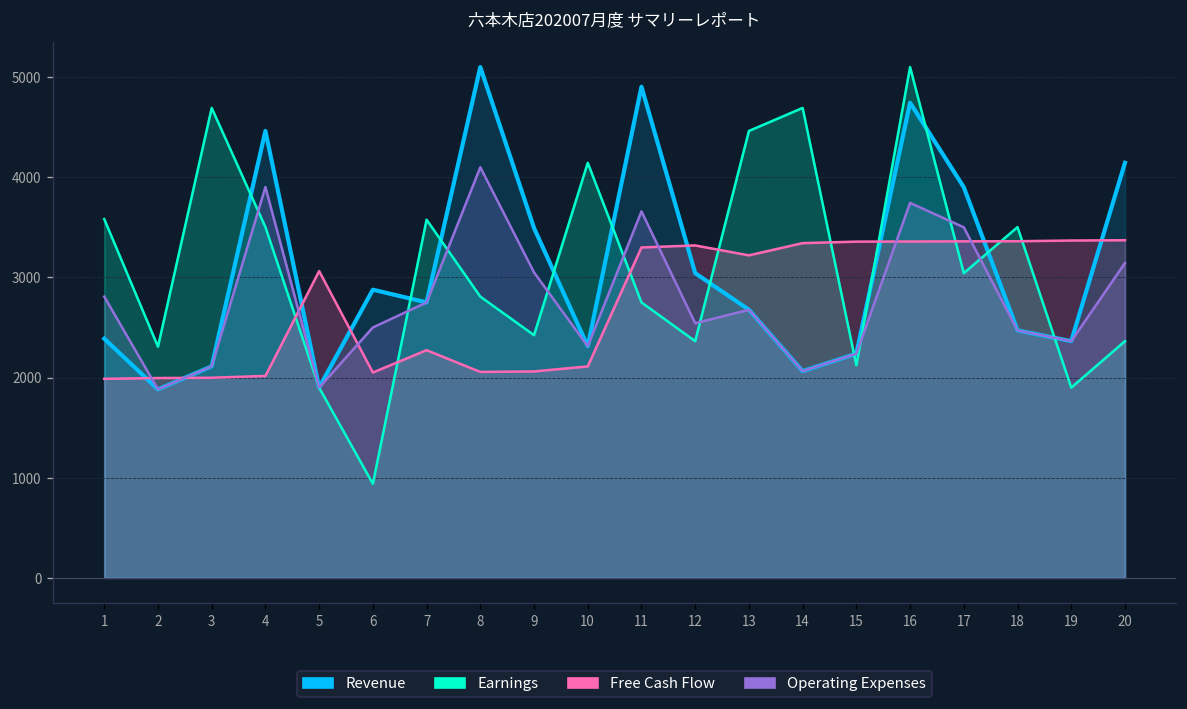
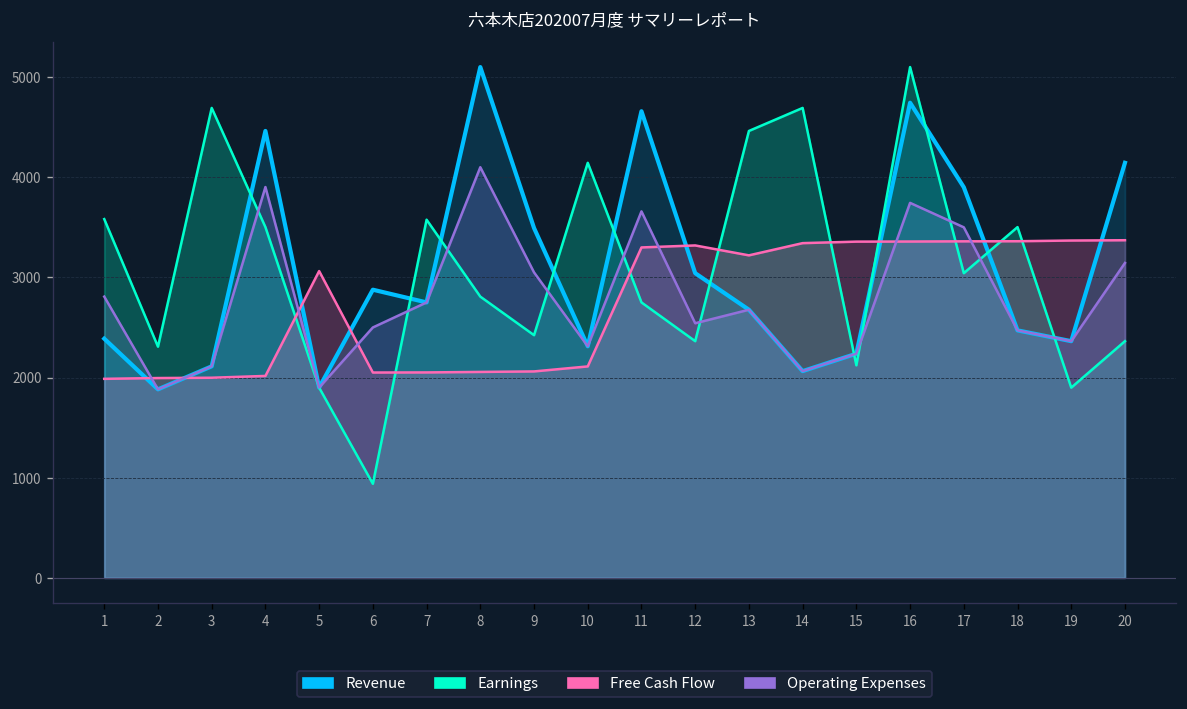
Free Cash Flow, 7: 2300 -> 2100
Revenue, 11: 4900 -> 4700
